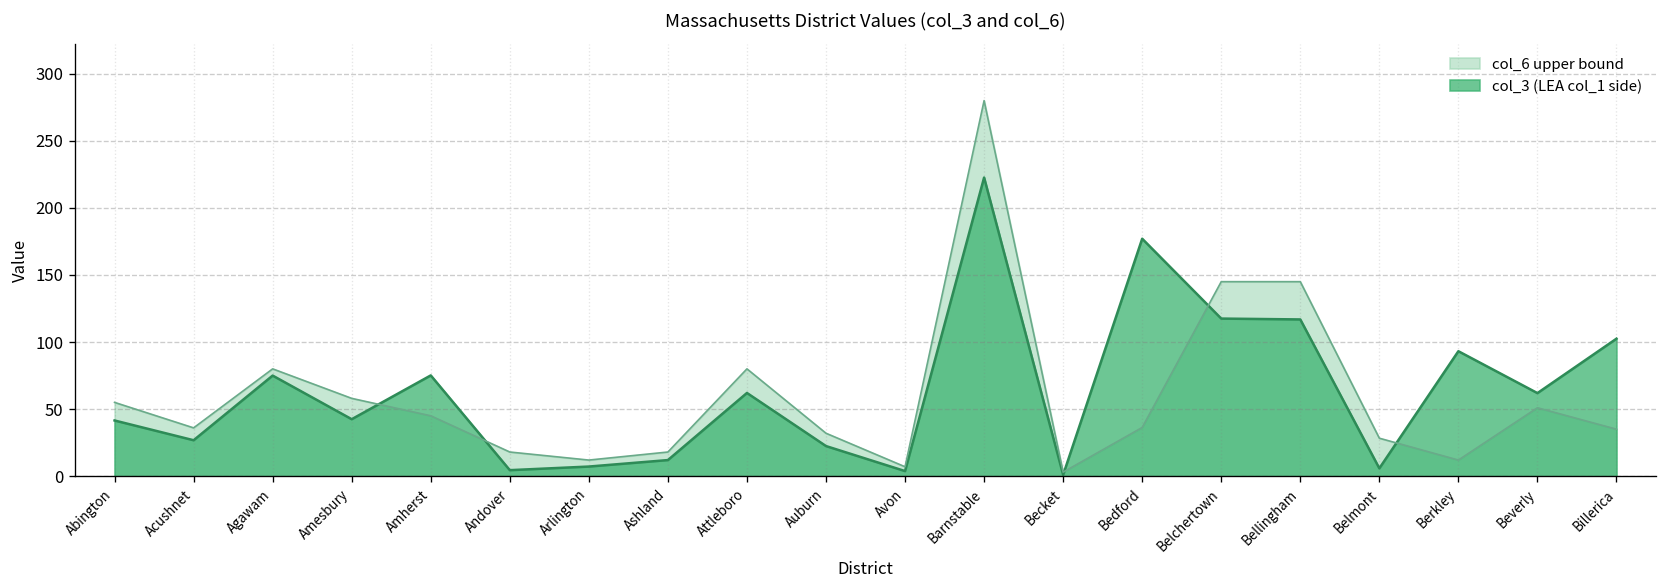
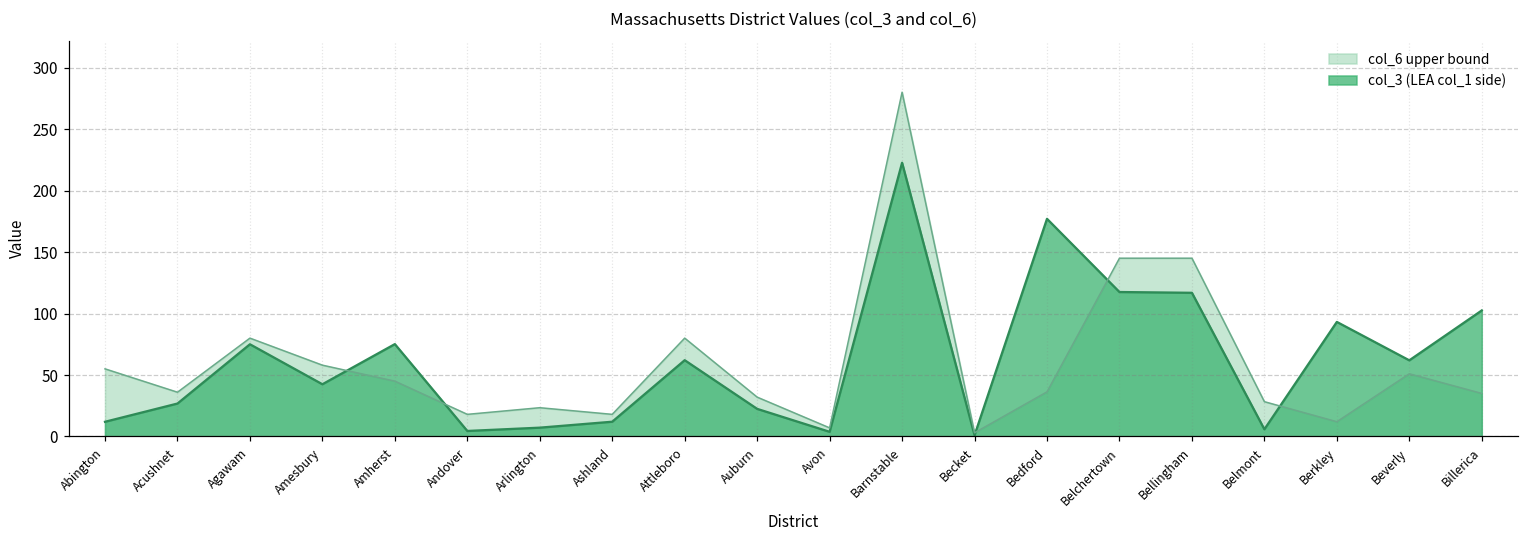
col_3 (LEA col_1 side), Abington: 42 -> 12
col_6 upper bound, Arlington: 12 -> 23
